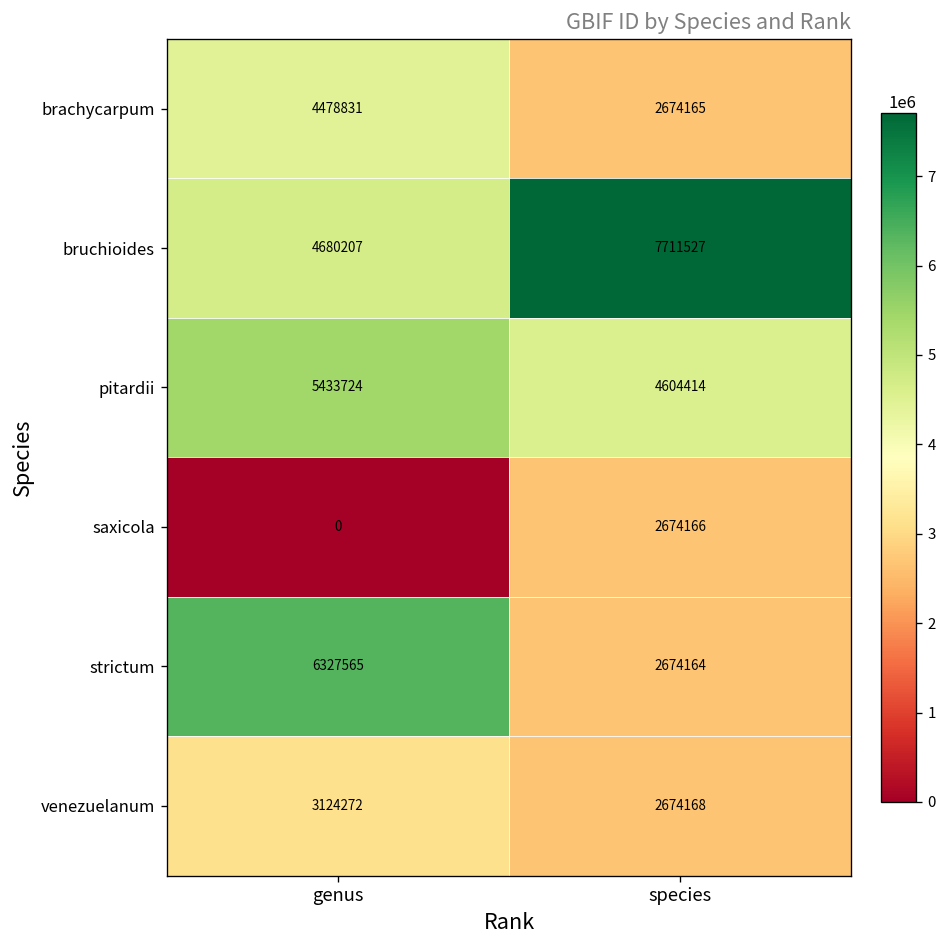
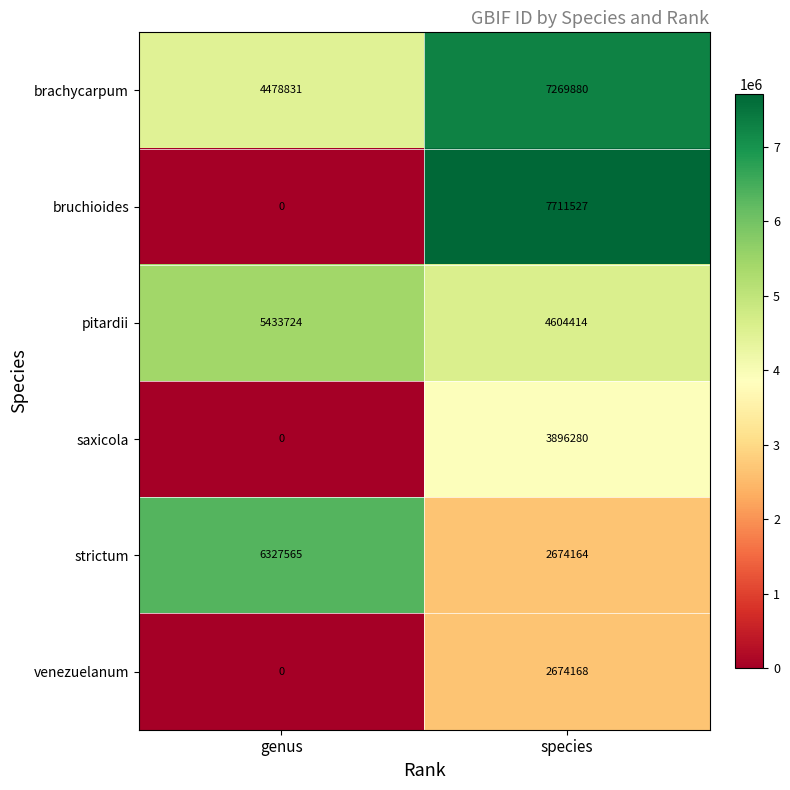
brachycarpum, species: 2674165 -> 7269880
bruchioides, genus: 4680207 -> 0
saxicola, species: 2674166 -> 3896280
venezuelanum, genus: 3124272 -> 0
